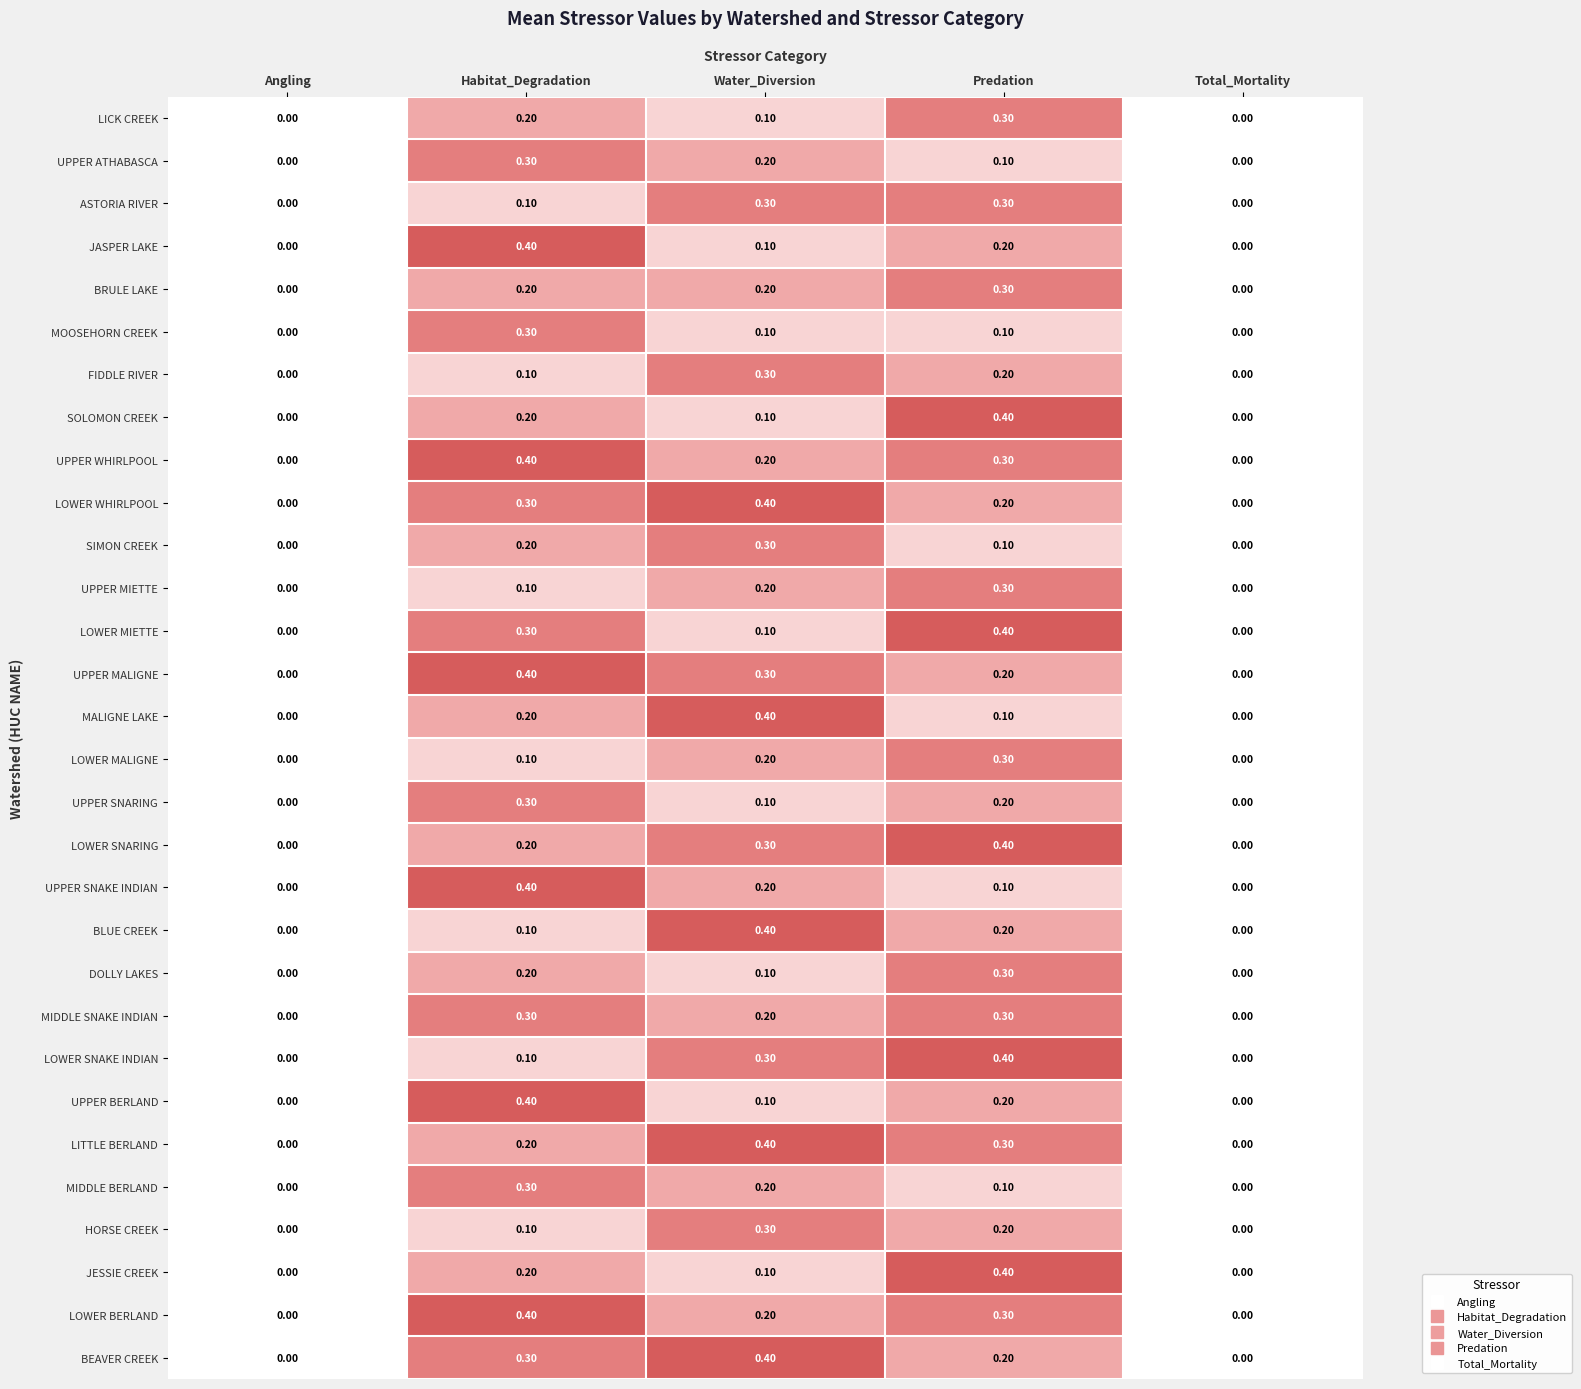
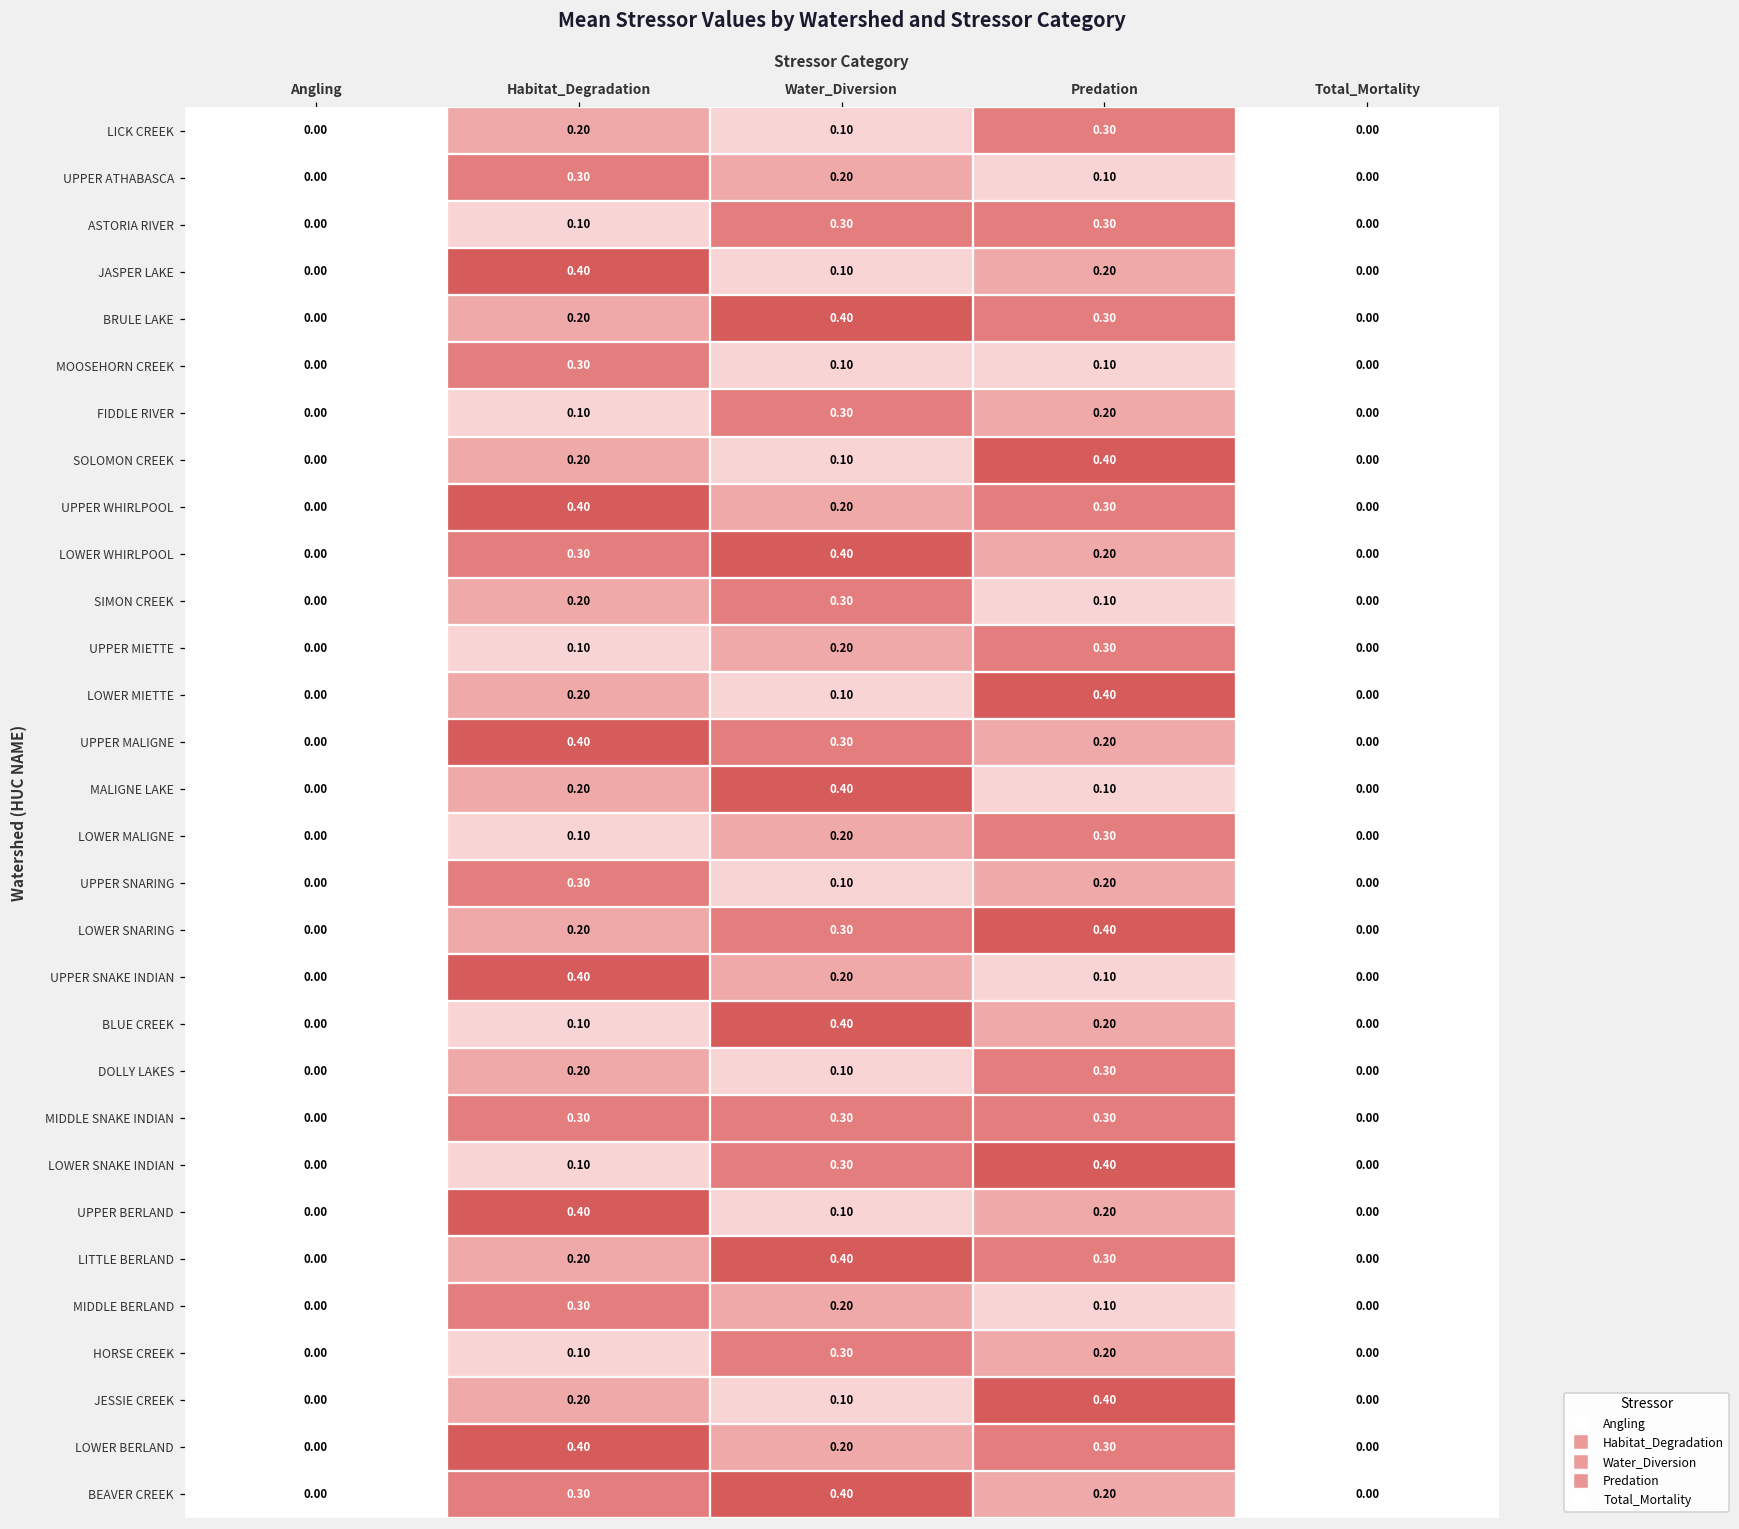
BRULE LAKE, Water_Diversion: 0.20 -> 0.40
LOWER MIETTE, Habitat_Degradation: 0.30 -> 0.20
MIDDLE SNAKE INDIAN, Water_Diversion: 0.20 -> 0.30
